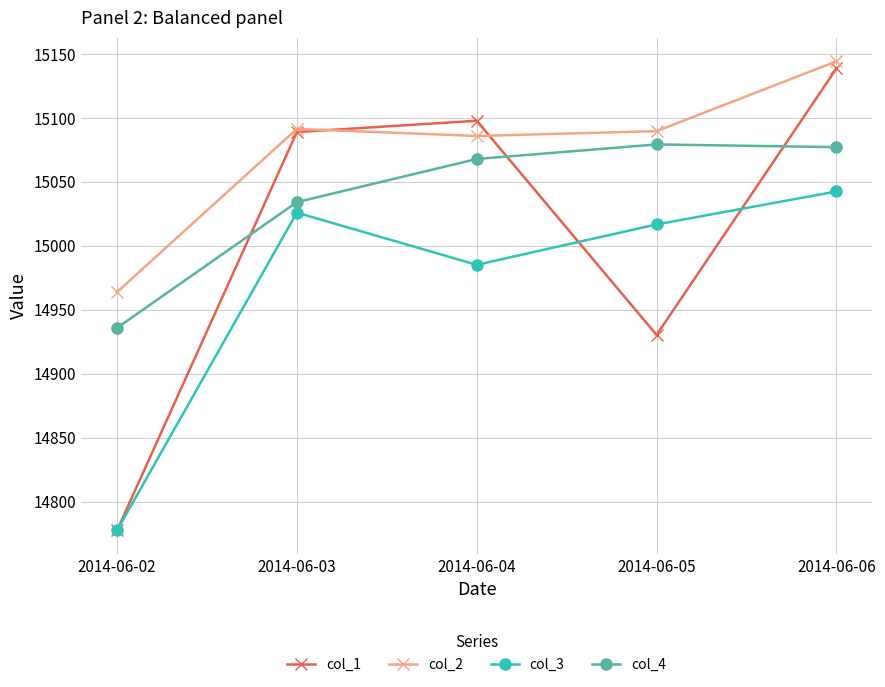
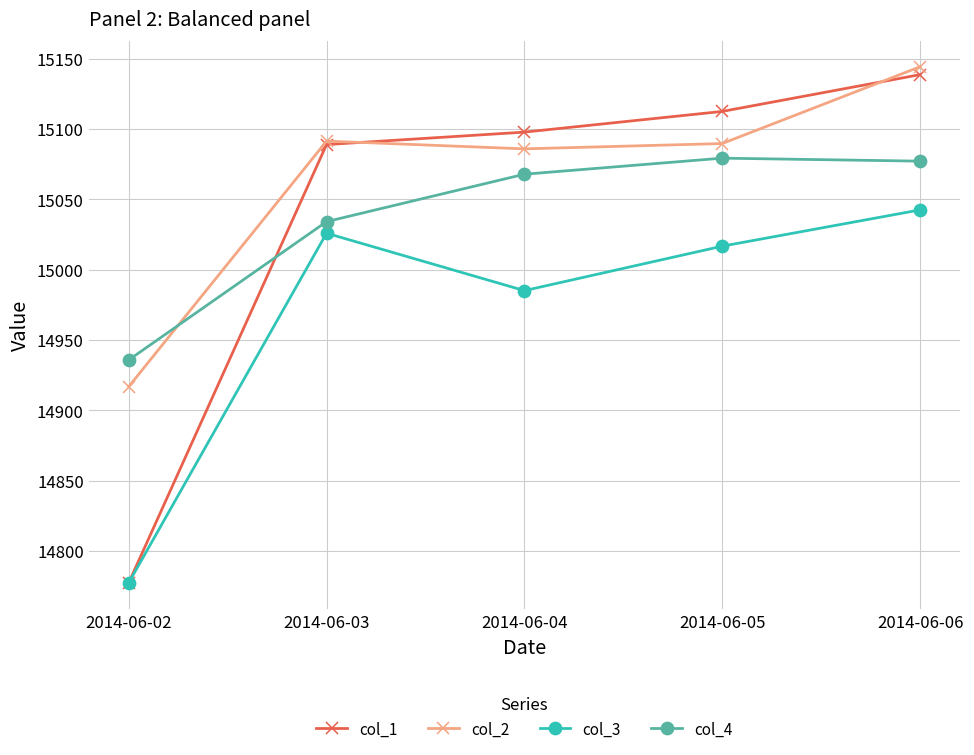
col_2, 2014-06-02: 14964 -> 14917
col_1, 2014-06-05: 14930 -> 15113
